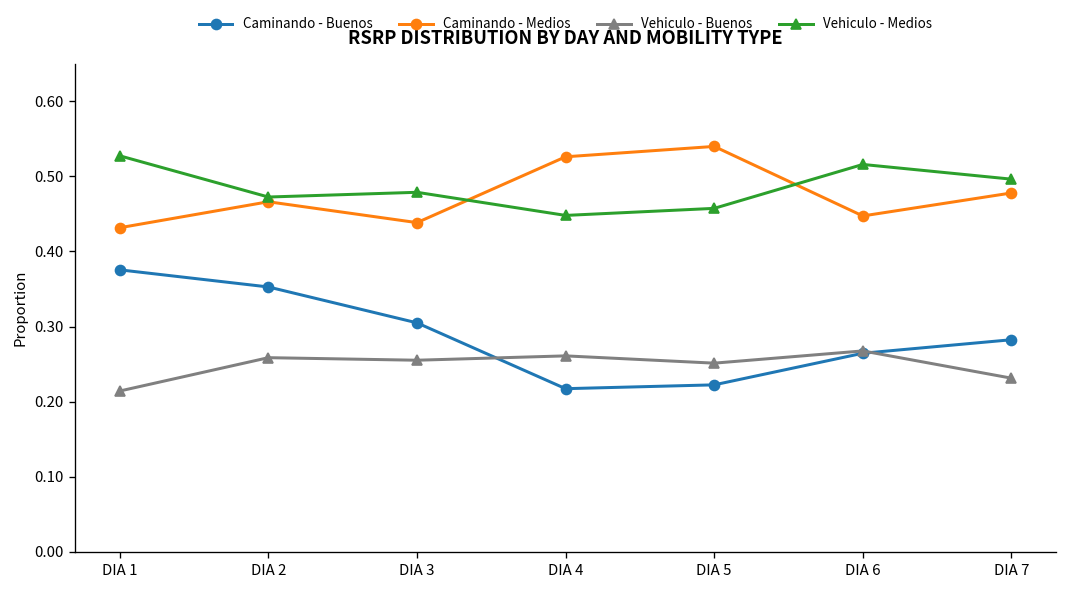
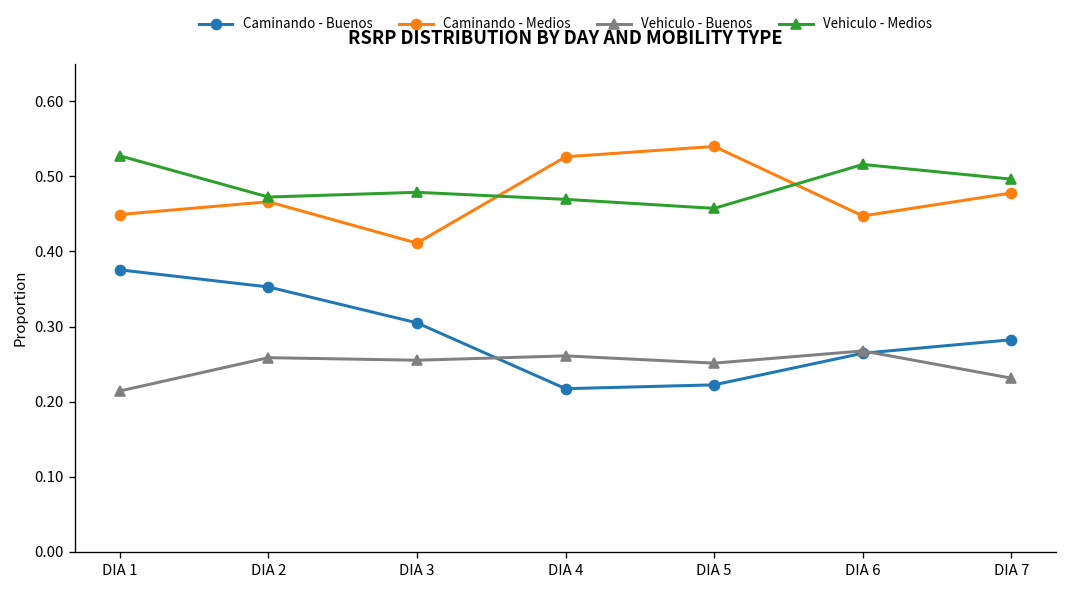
Caminando - Medios, DIA 1: 0.43 -> 0.45
Caminando - Medios, DIA 3: 0.44 -> 0.41
Vehiculo - Medios, DIA 4: 0.45 -> 0.47
